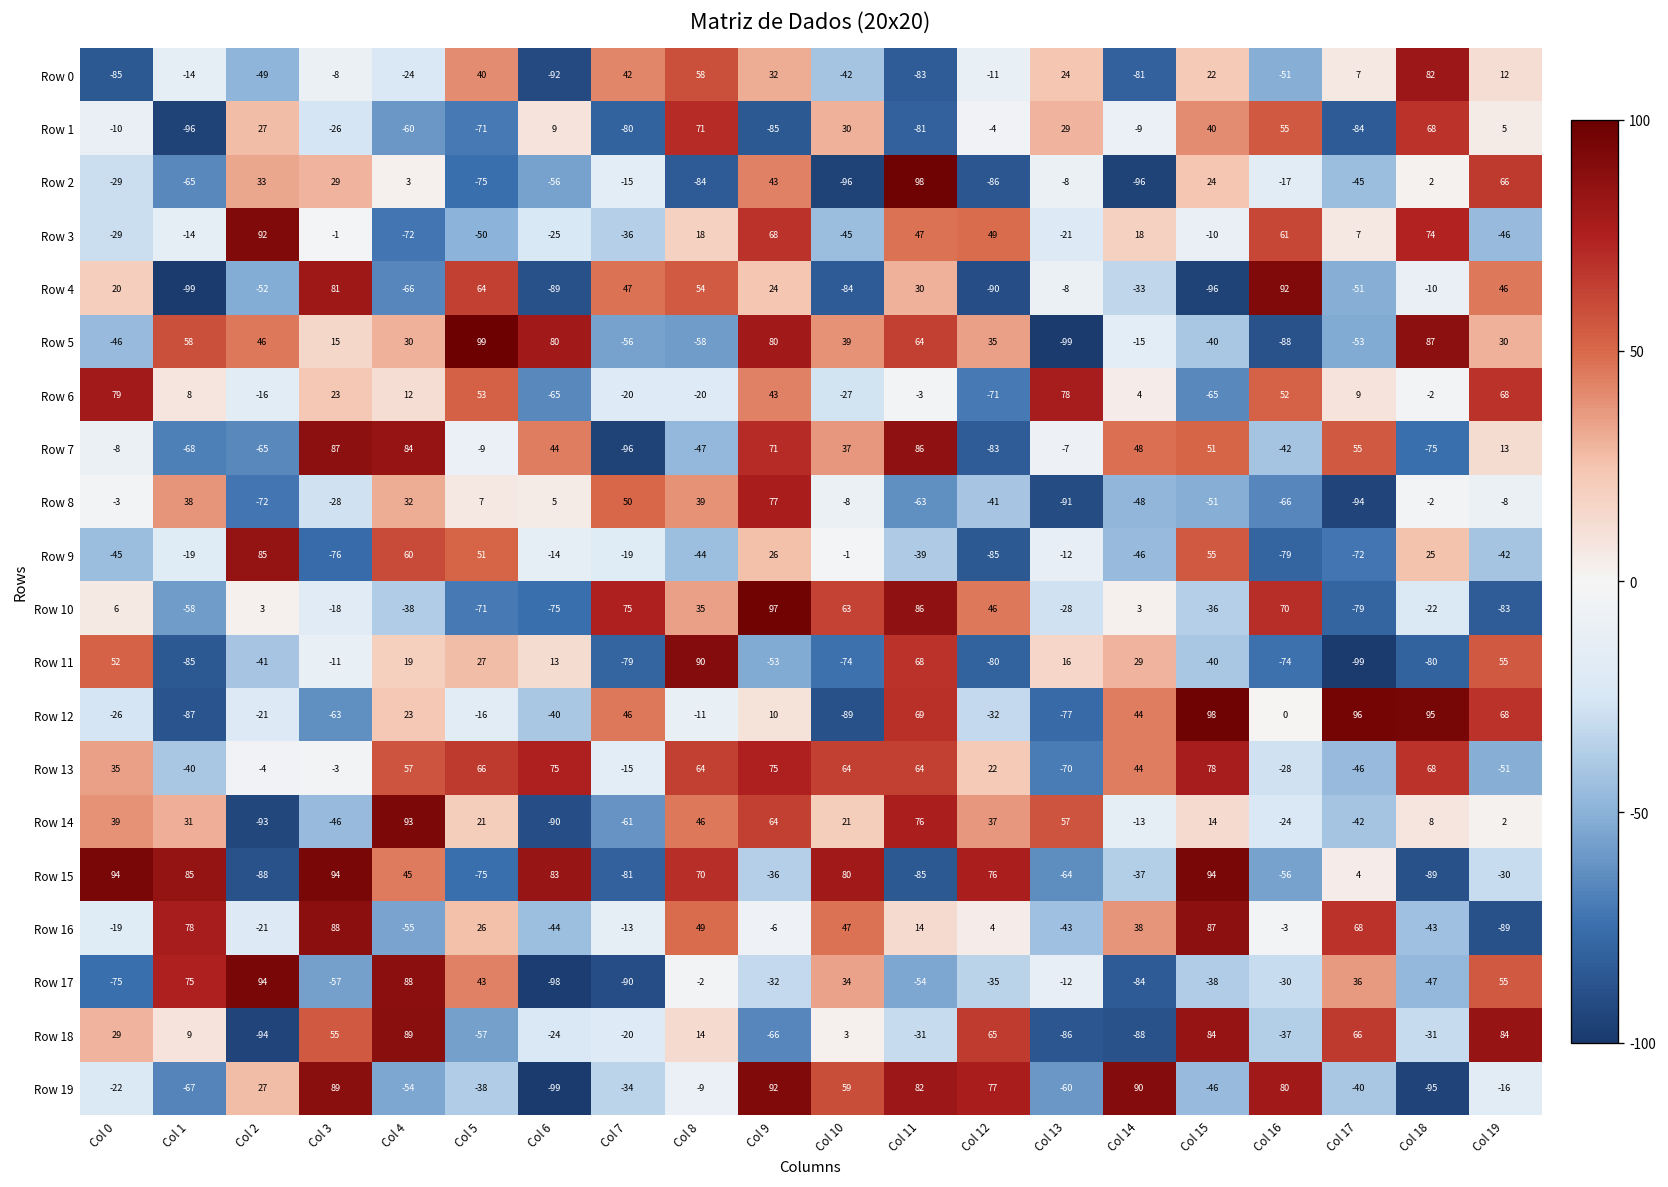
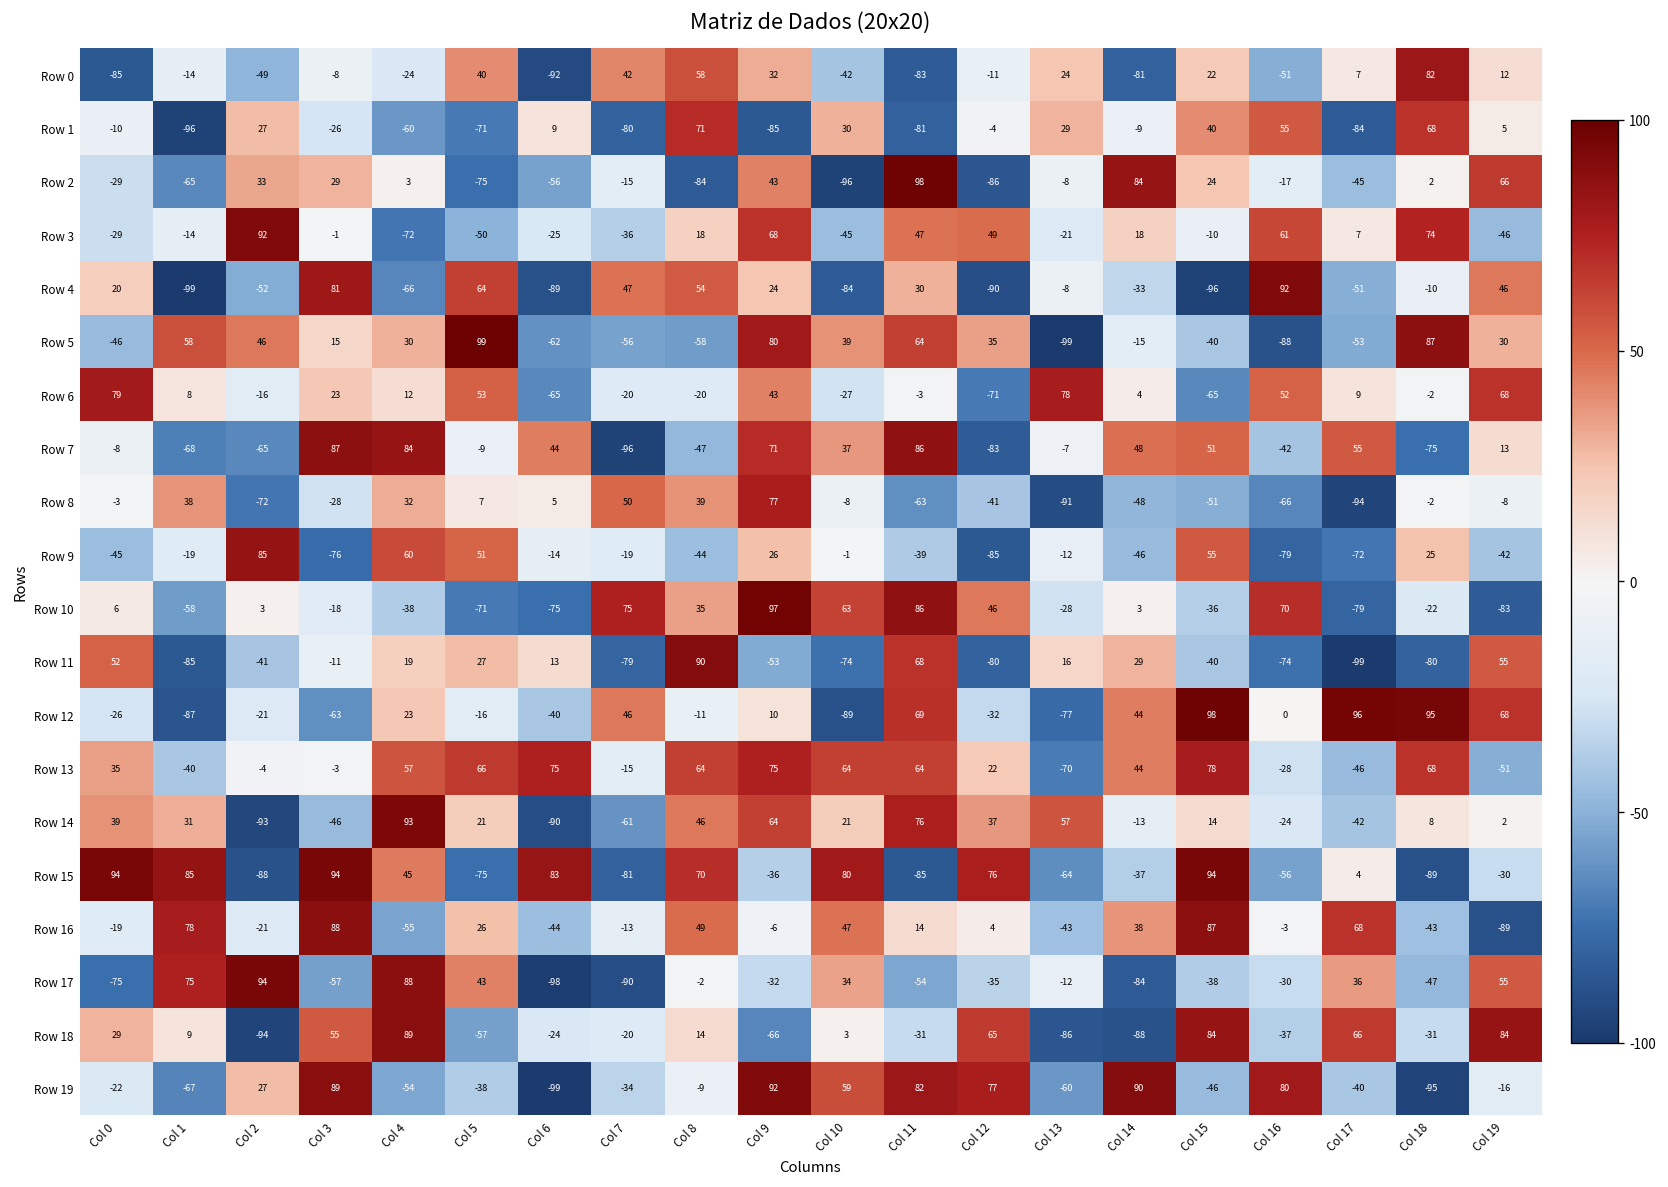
Row 2, Col 14: -96 -> 84
Row 5, Col 6: 80 -> -62
